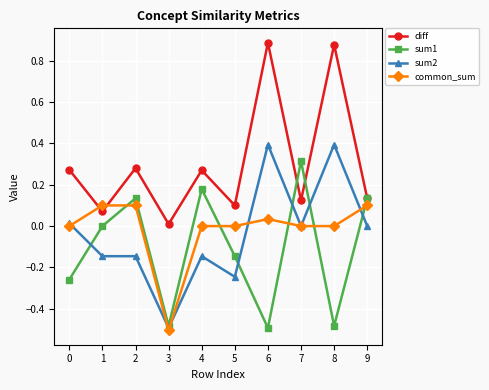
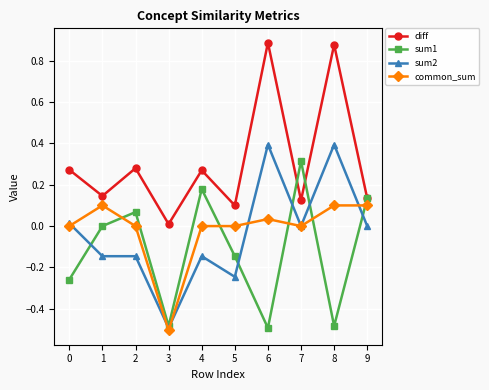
diff, 1: 0.07 -> 0.15
sum1, 2: 0.13 -> 0.07
common_sum, 2: 0.1 -> 0.0
common_sum, 8: 0.0 -> 0.1
